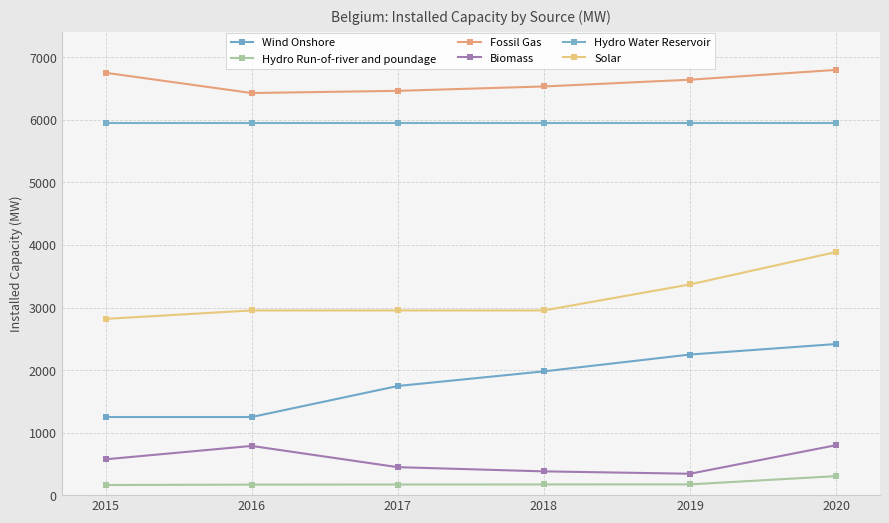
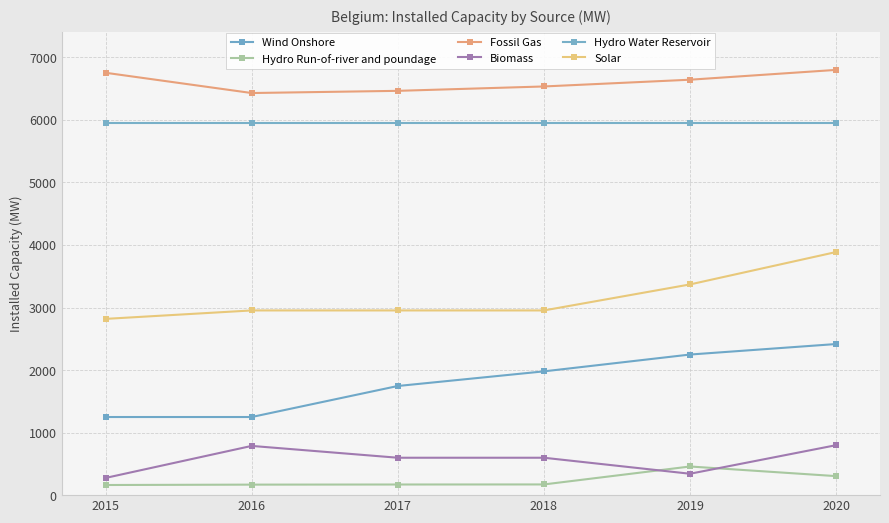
Biomass, 2015: 600 -> 300
Biomass, 2017: 400 -> 600
Biomass, 2018: 400 -> 600
Hydro Run-of-river and poundage, 2019: 200 -> 500
